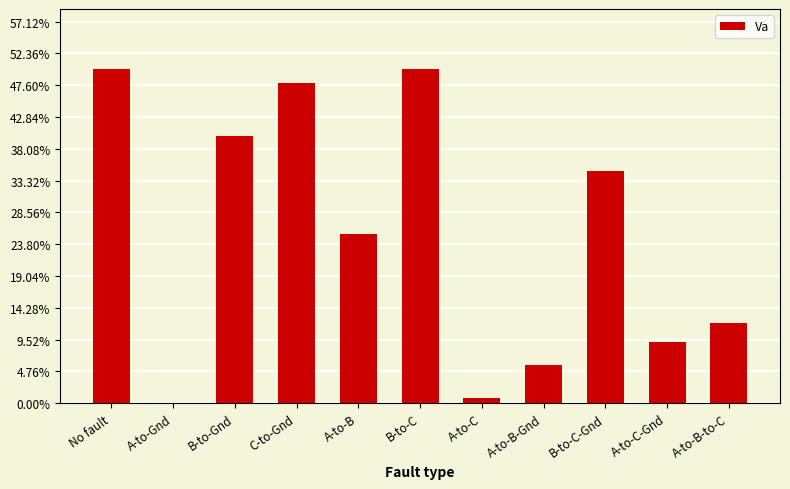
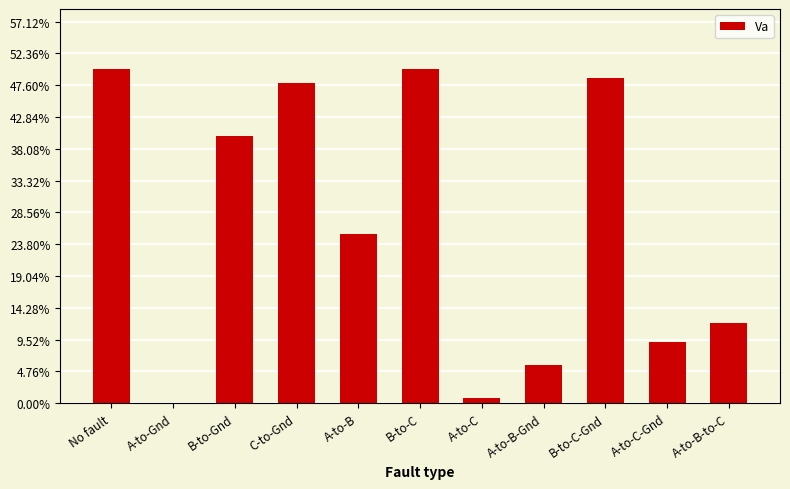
B-to-C-Gnd: 35% -> 49%
